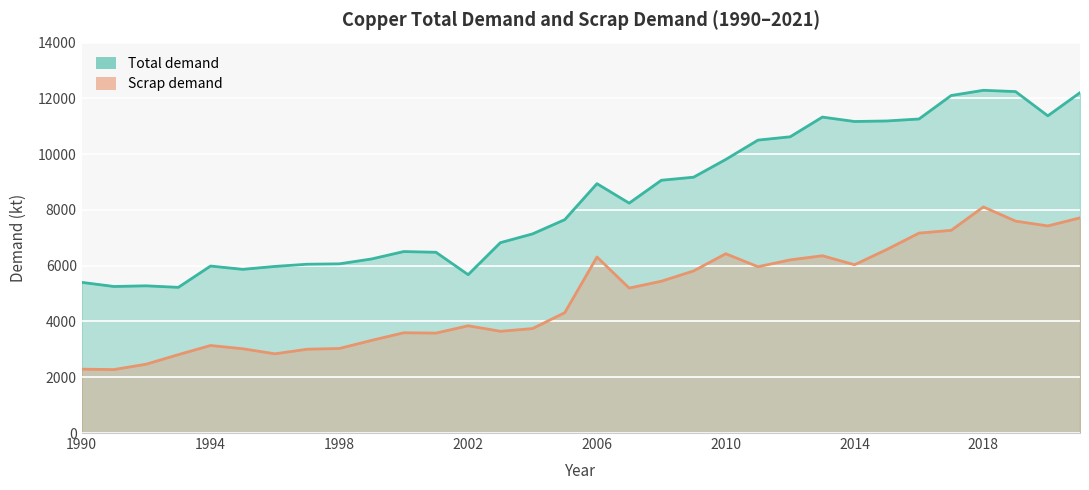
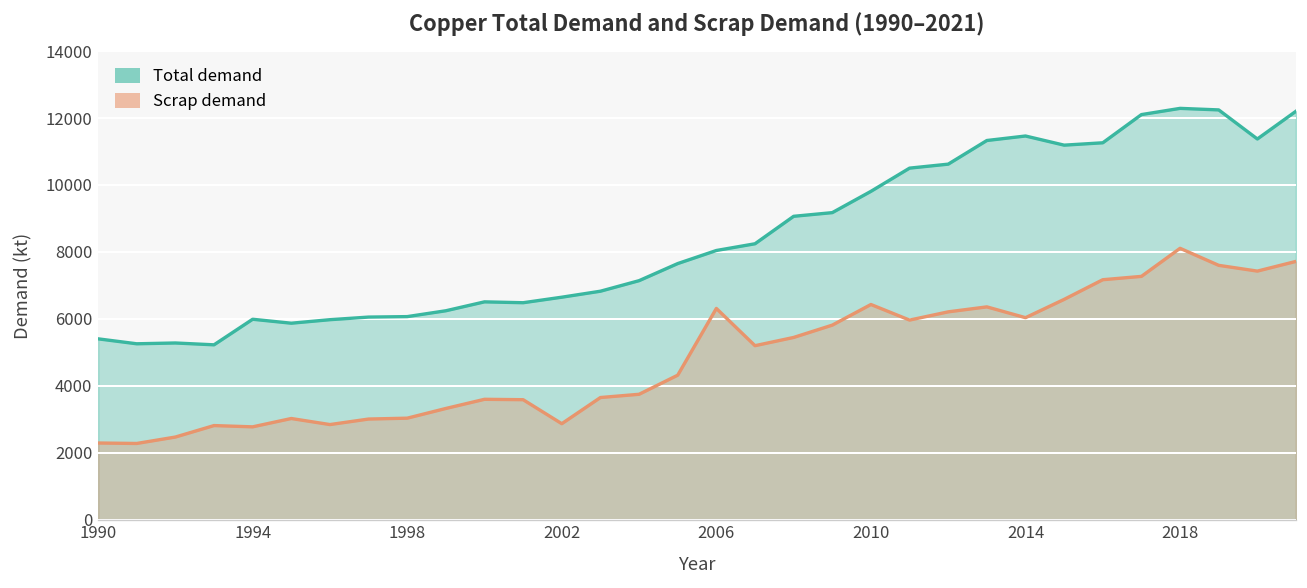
Scrap demand, 1994: 3100 -> 2800
Total demand, 2002: 5700 -> 6600
Scrap demand, 2002: 3800 -> 2900
Total demand, 2006: 8900 -> 8000
Total demand, 2014: 11200 -> 11500
